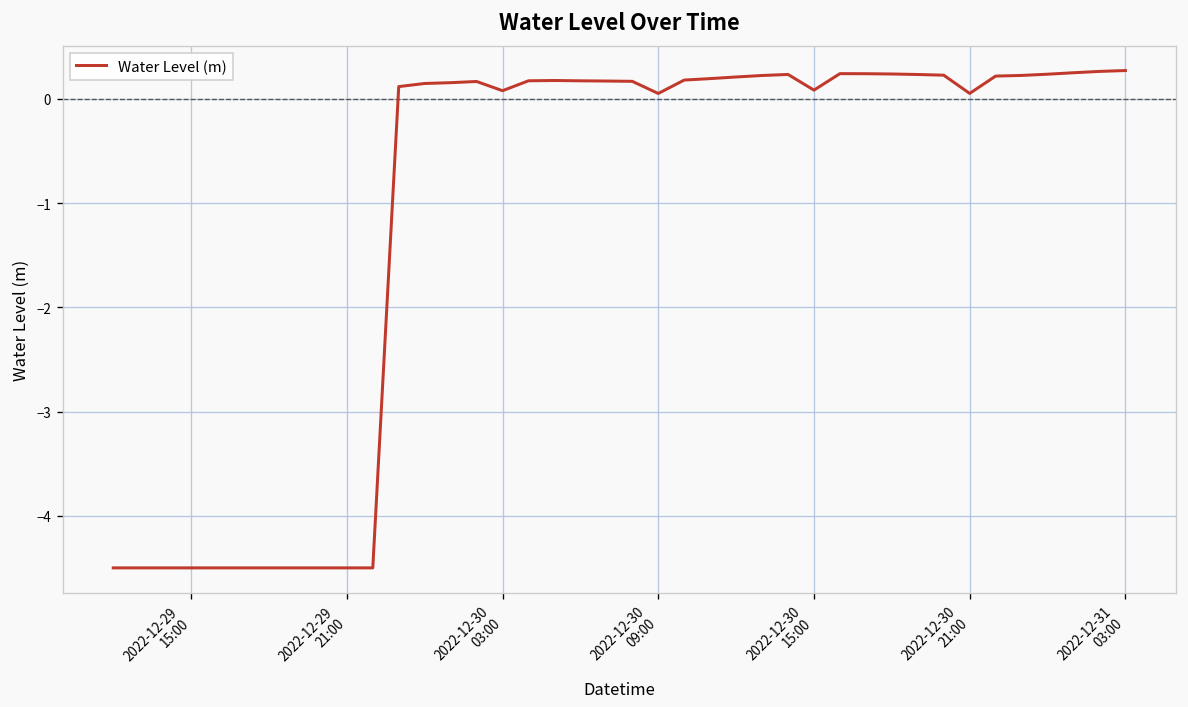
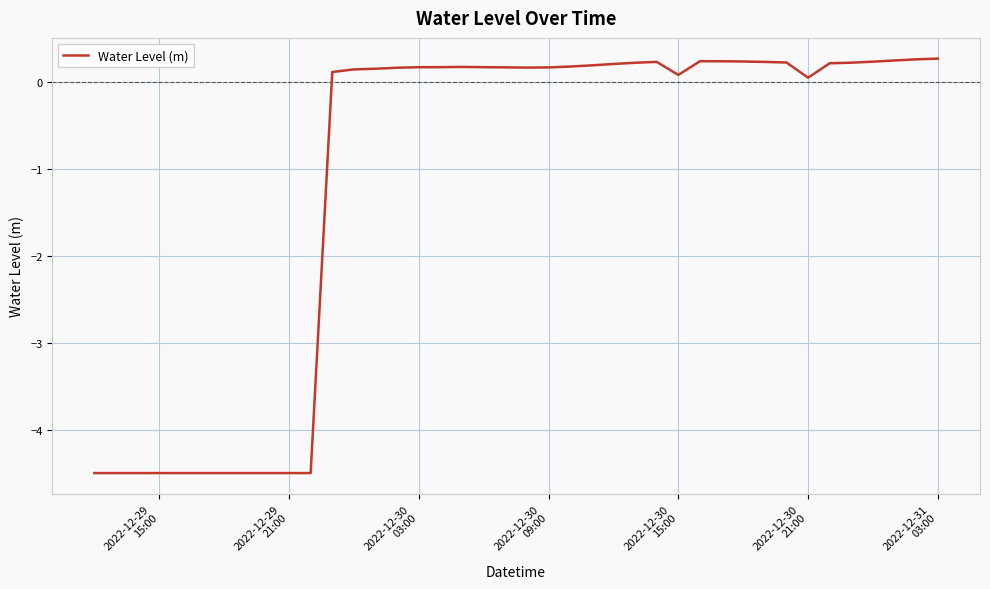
2022-12-30 03:00: 0.1 -> 0.2
2022-12-30 09:00: 0.1 -> 0.2
